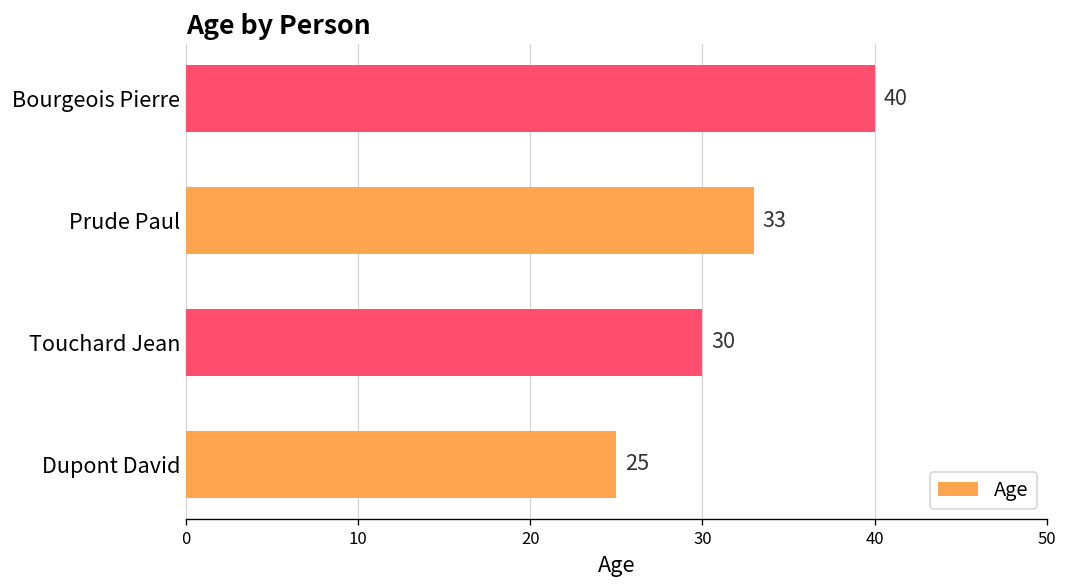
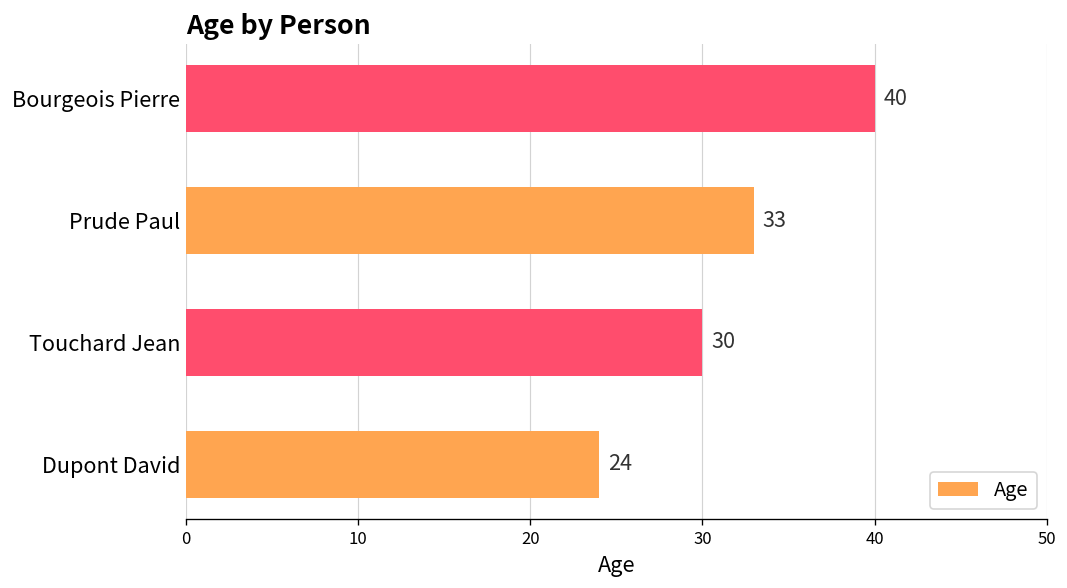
Dupont David: 25 -> 24
